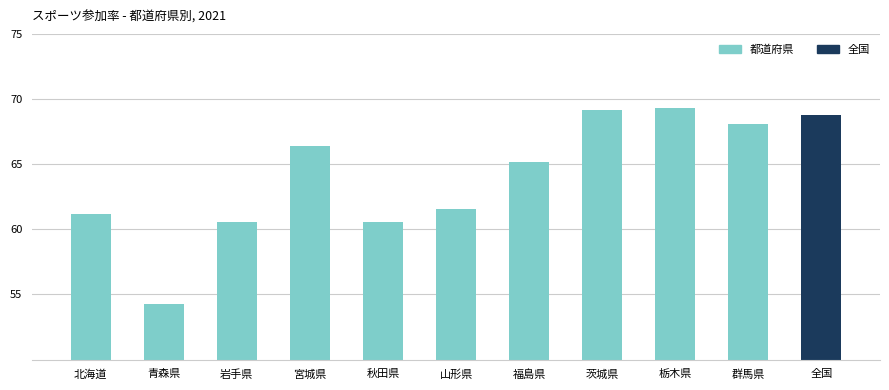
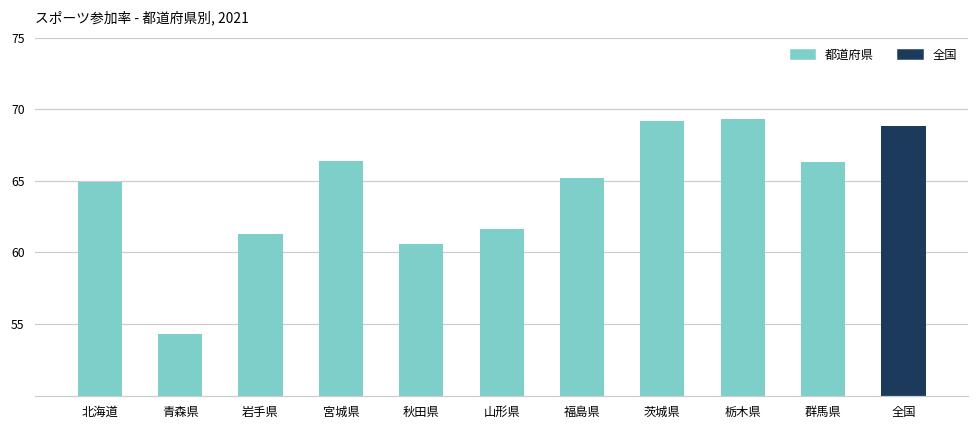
北海道: 61.2 -> 64.9
岩手県: 60.6 -> 61.3
群馬県: 68.1 -> 66.3
